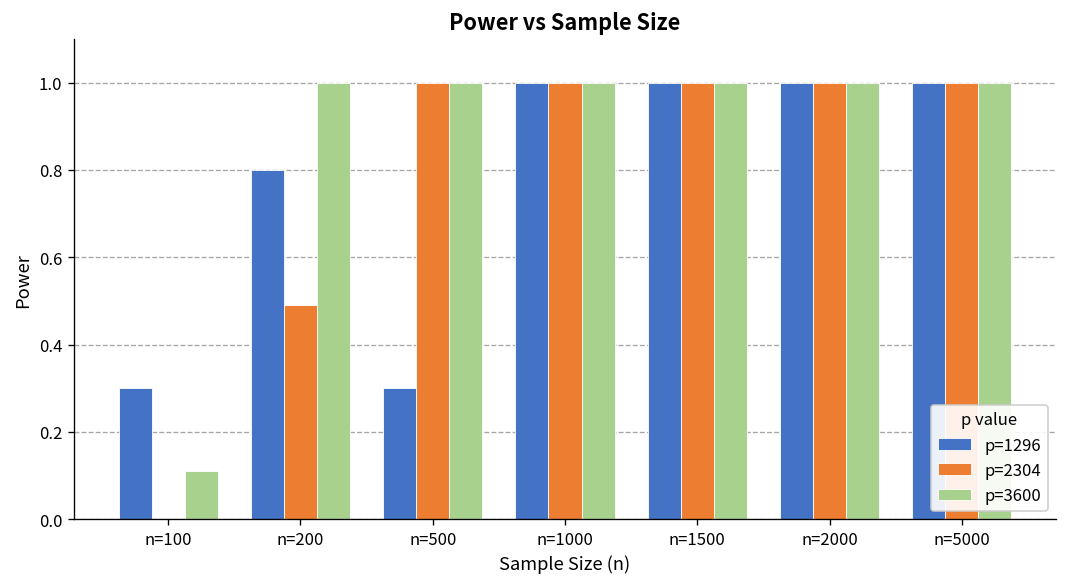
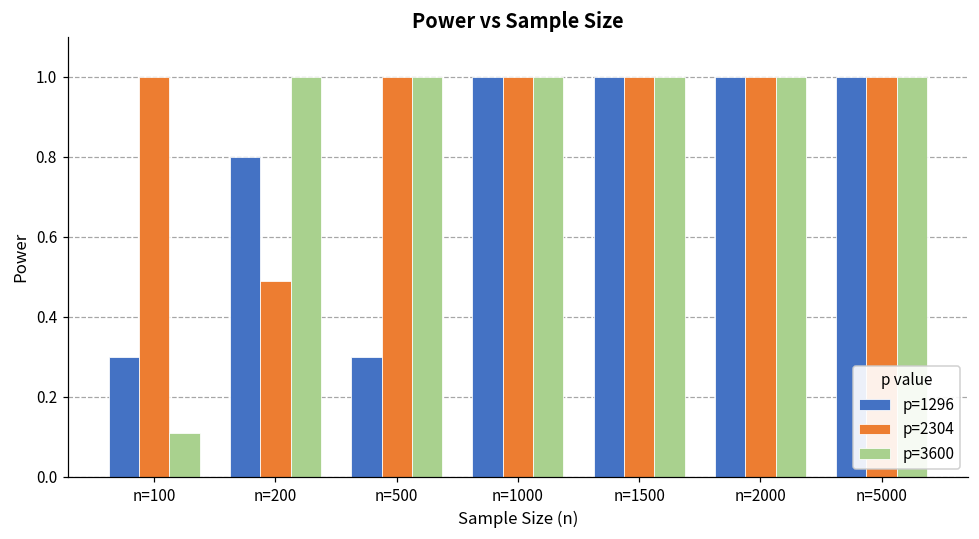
p=2304, n=100: 0 -> 1
